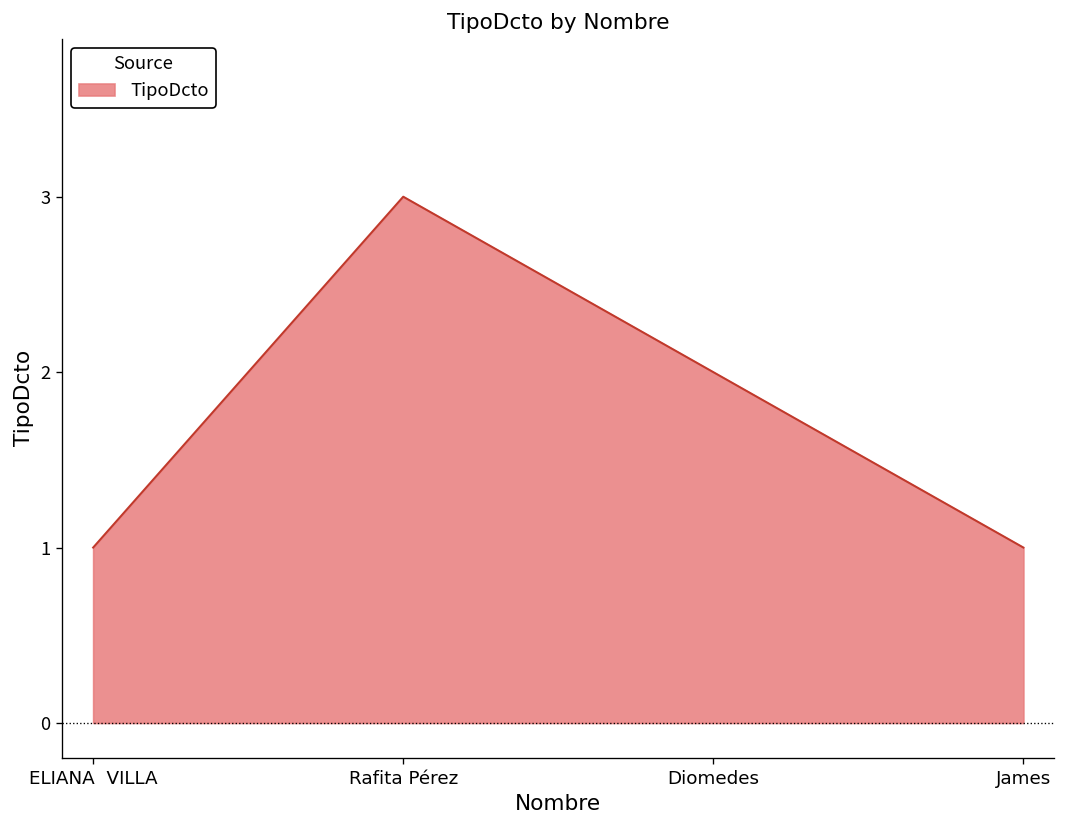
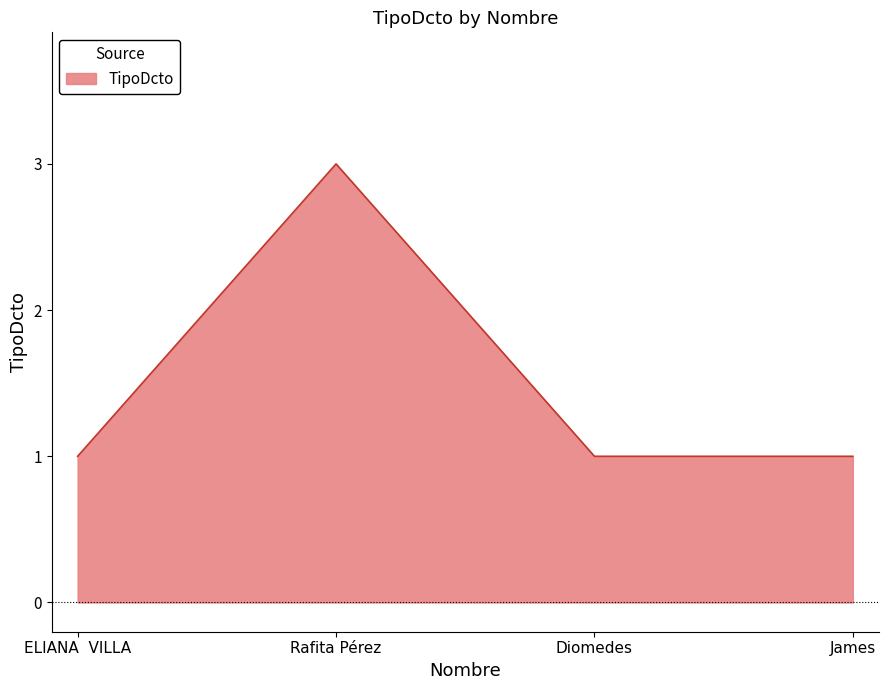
Diomedes: 2 -> 1
